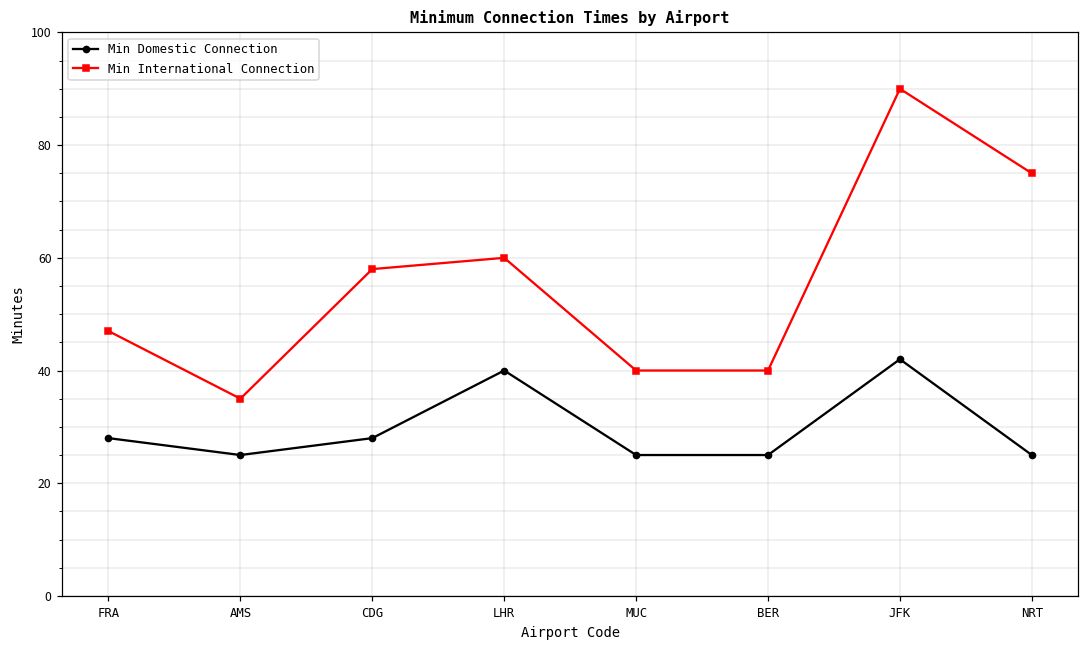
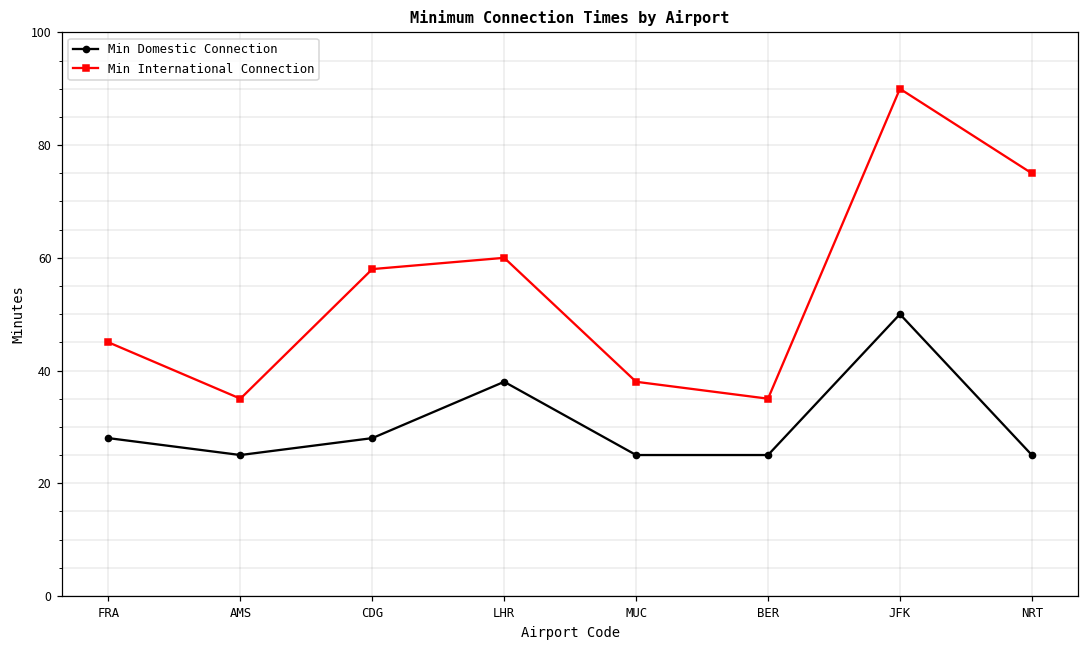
Min International Connection, FRA: 47 -> 45
Min Domestic Connection, LHR: 40 -> 38
Min International Connection, MUC: 40 -> 38
Min International Connection, BER: 40 -> 35
Min Domestic Connection, JFK: 42 -> 50
